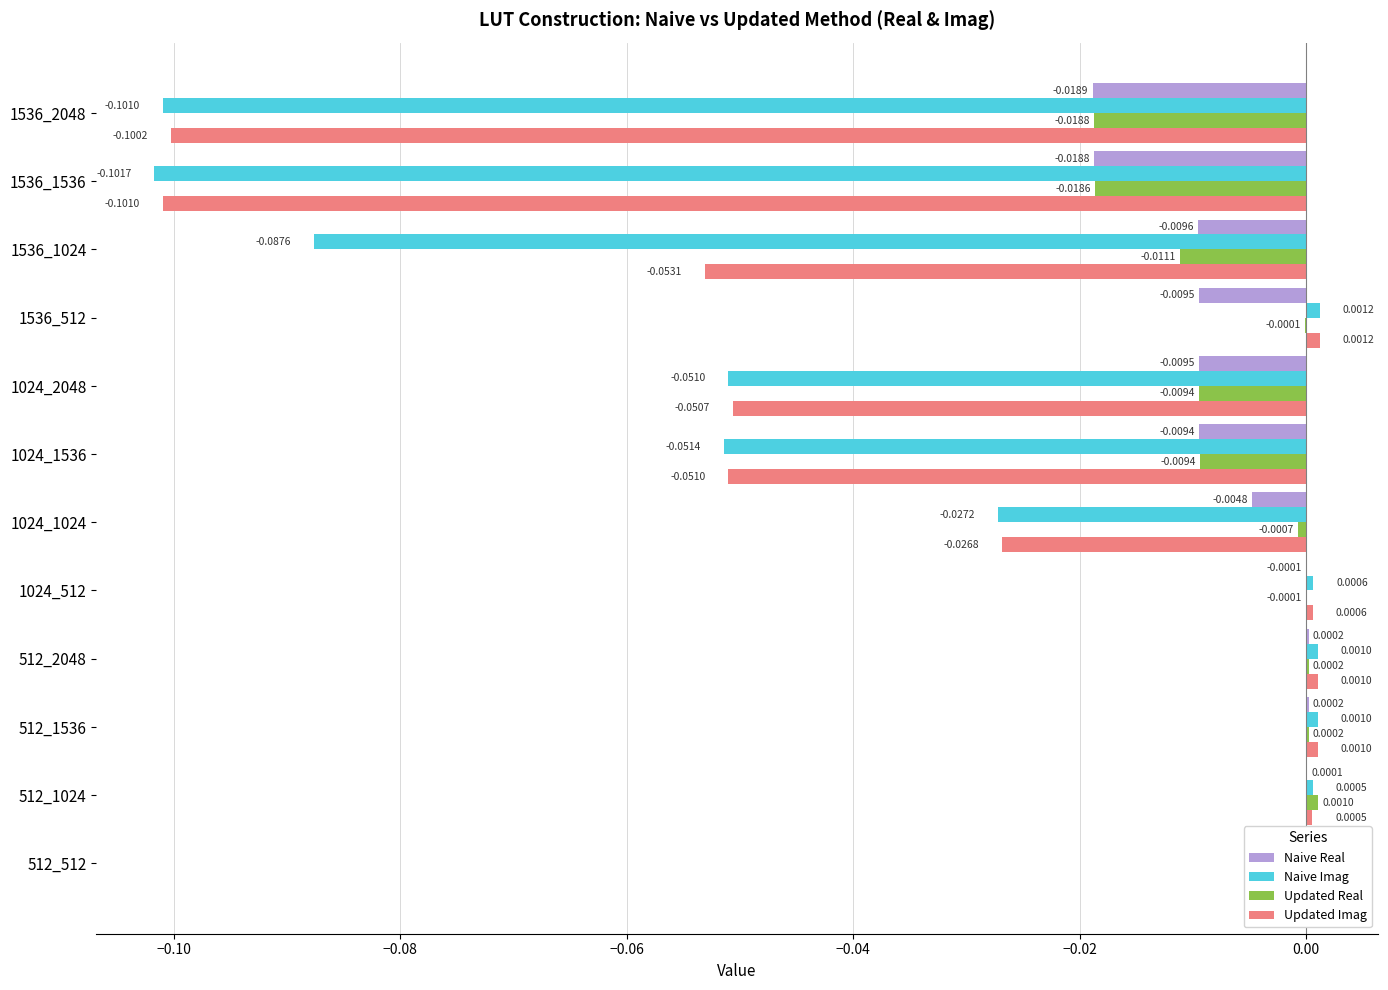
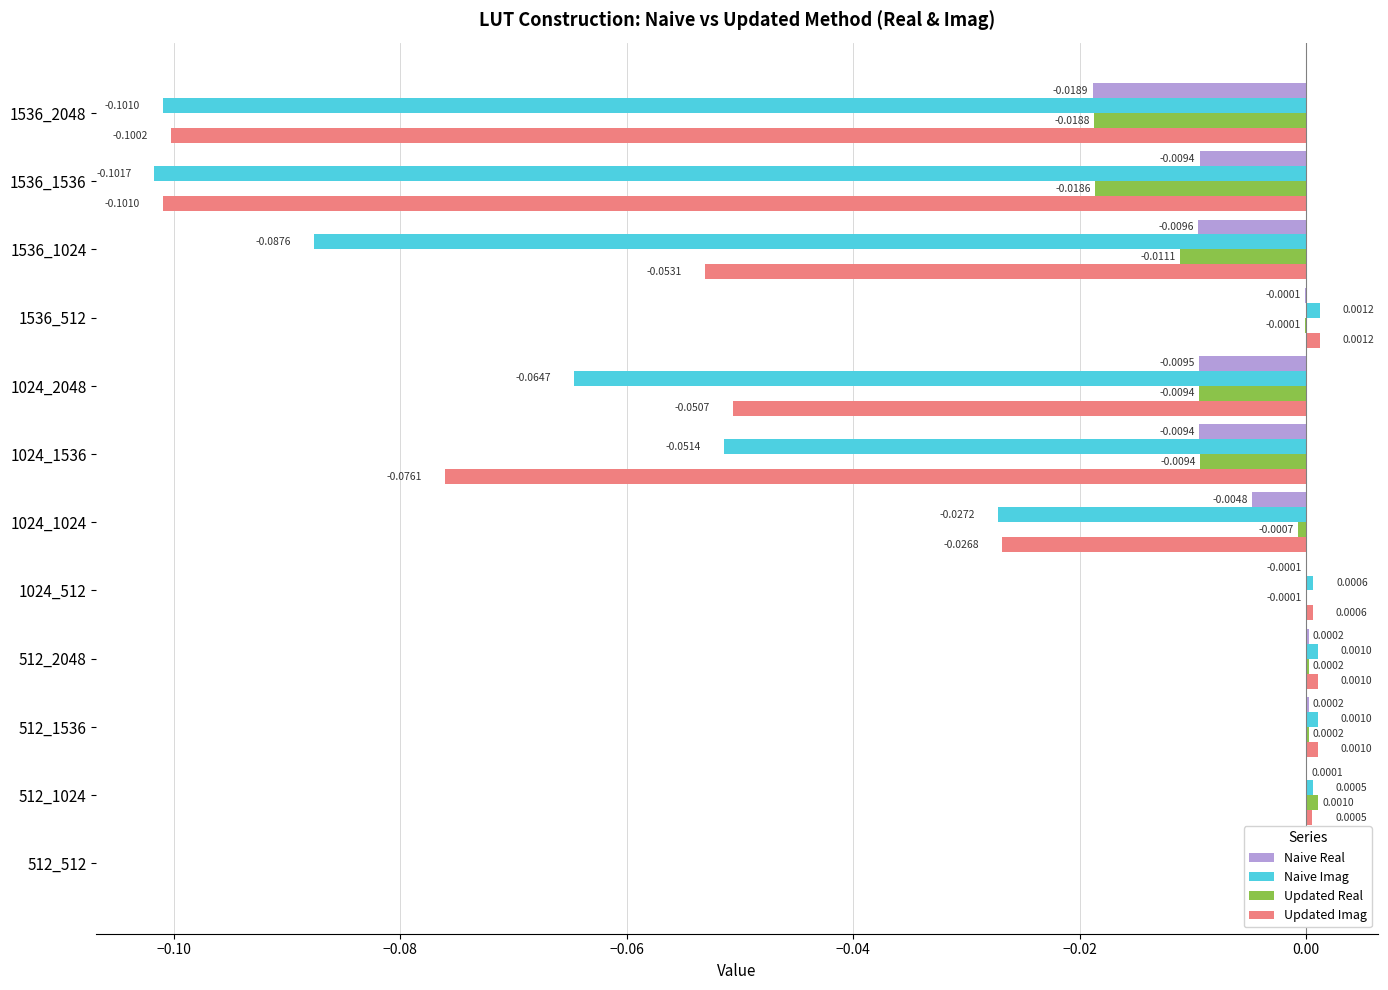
Naive Real, 1536_1536: -0.0188 -> -0.0094
Naive Real, 1536_512: -0.0095 -> -0.0001
Naive Imag, 1024_2048: -0.0510 -> -0.0647
Updated Imag, 1024_1536: -0.0510 -> -0.0761
